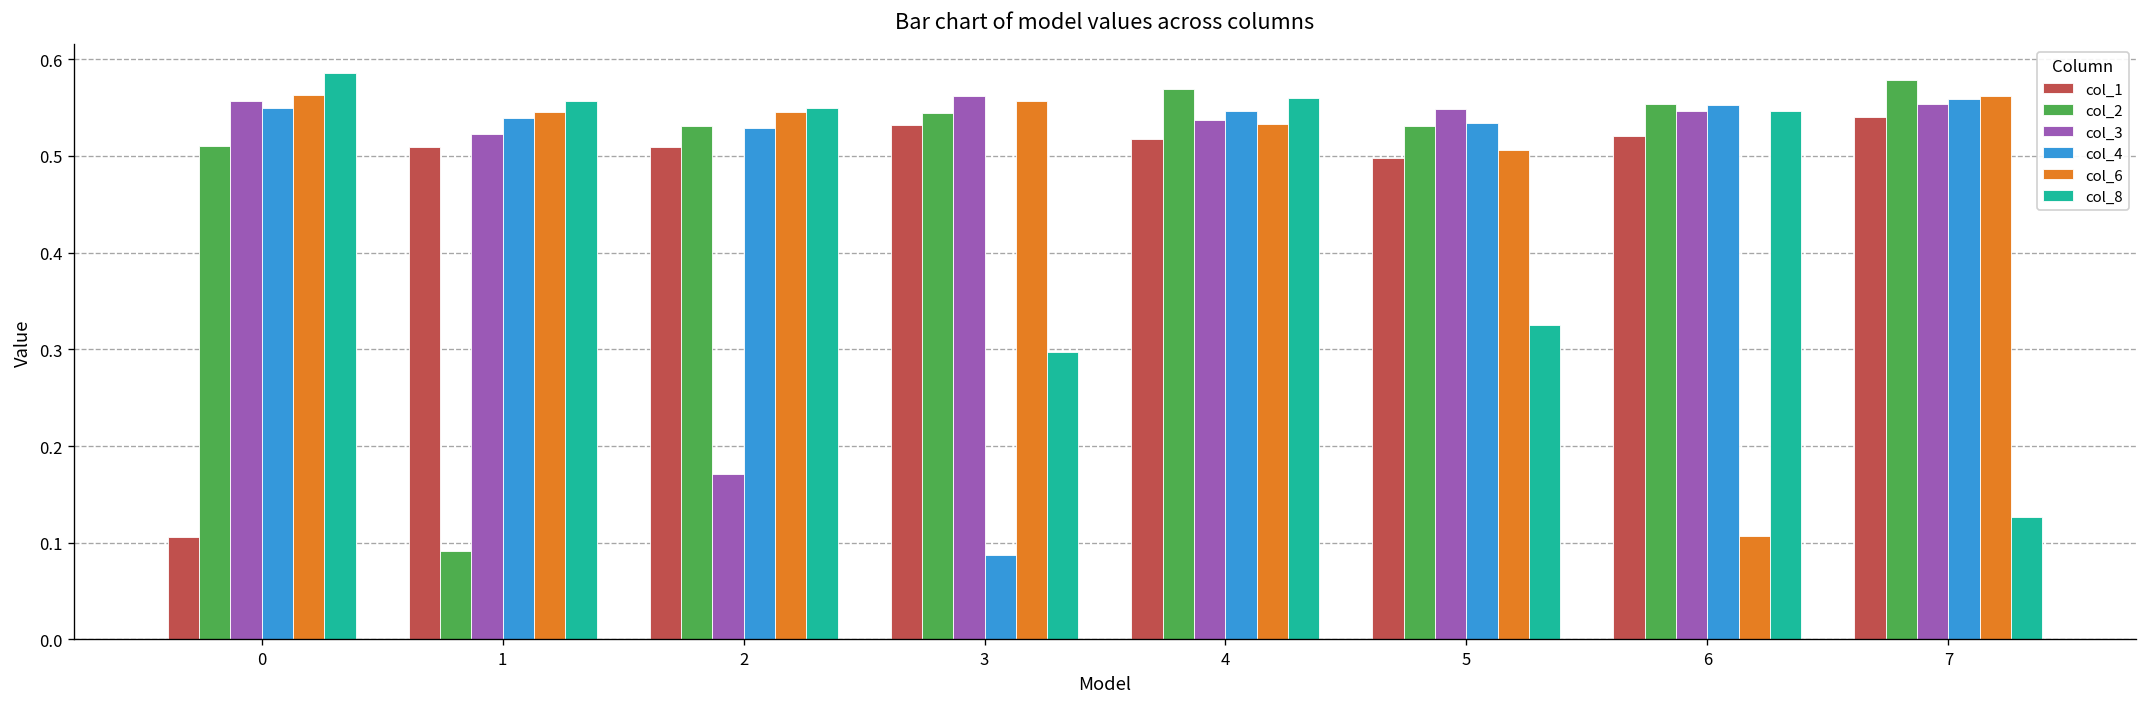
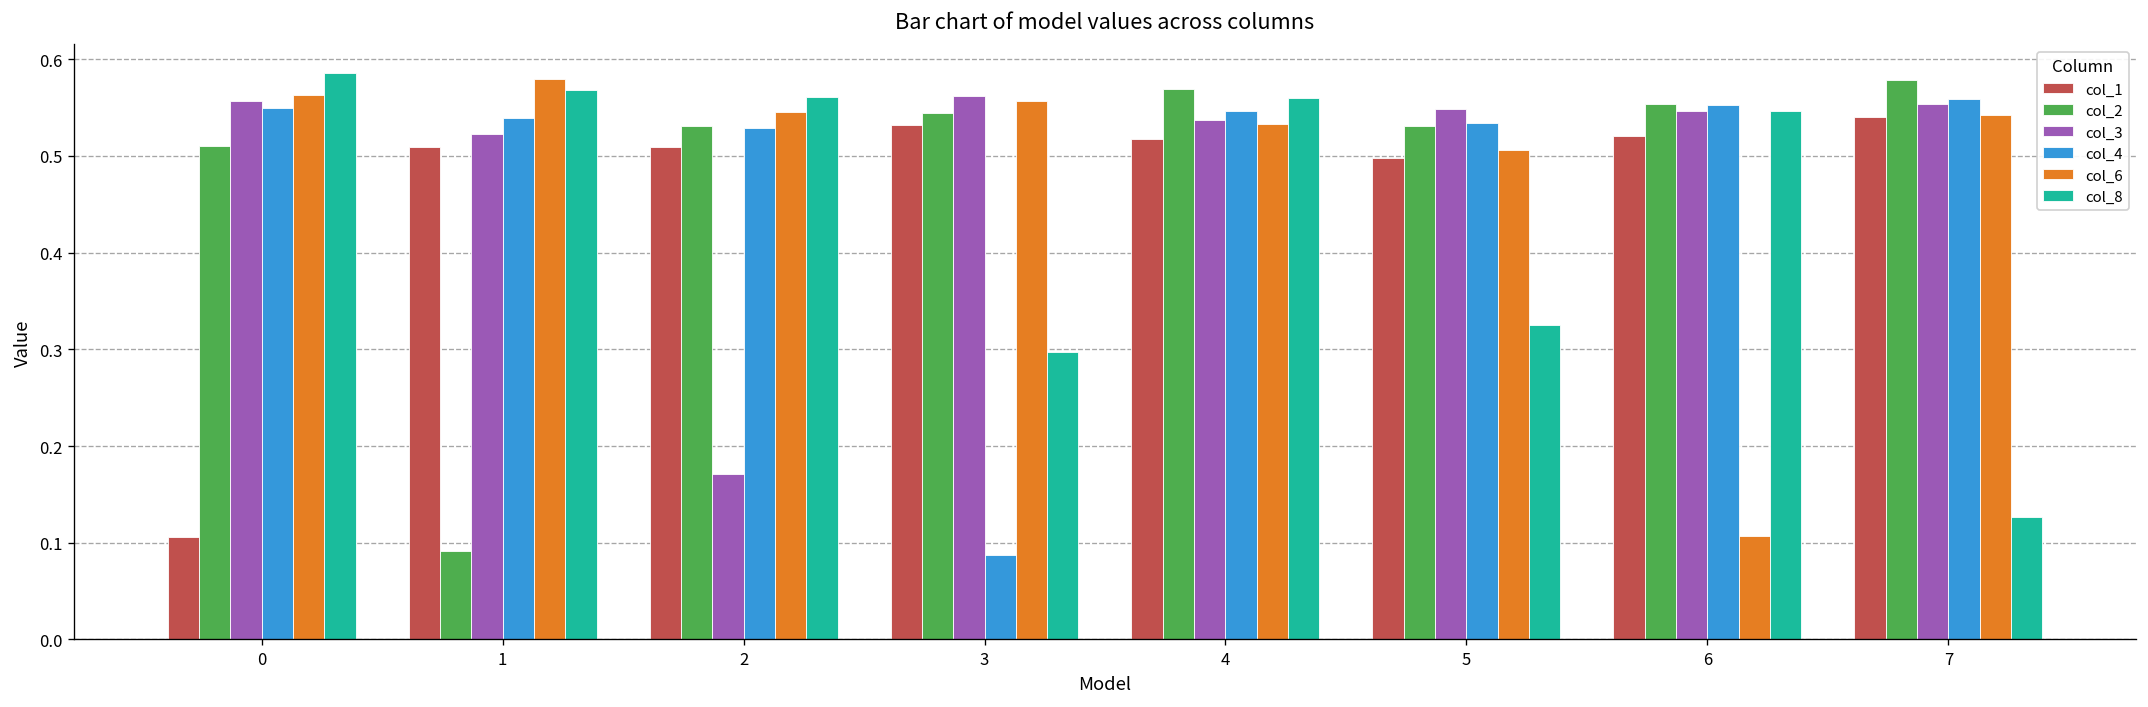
col_6, 1: 0.55 -> 0.58
col_8, 1: 0.56 -> 0.57
col_8, 2: 0.55 -> 0.56
col_6, 7: 0.56 -> 0.54
